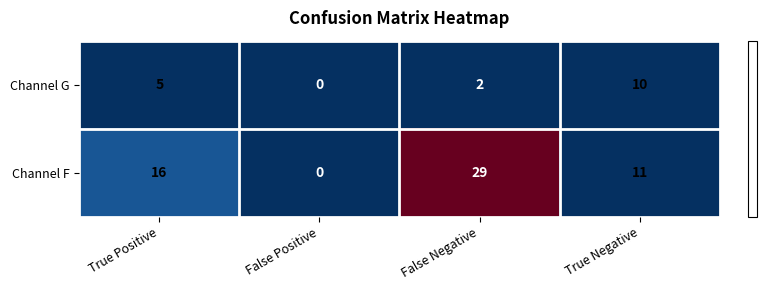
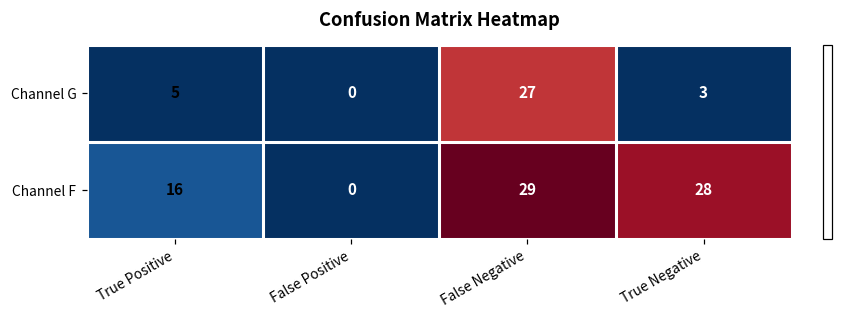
Channel G, False Negative: 2 -> 27
Channel G, True Negative: 10 -> 3
Channel F, True Negative: 11 -> 28
